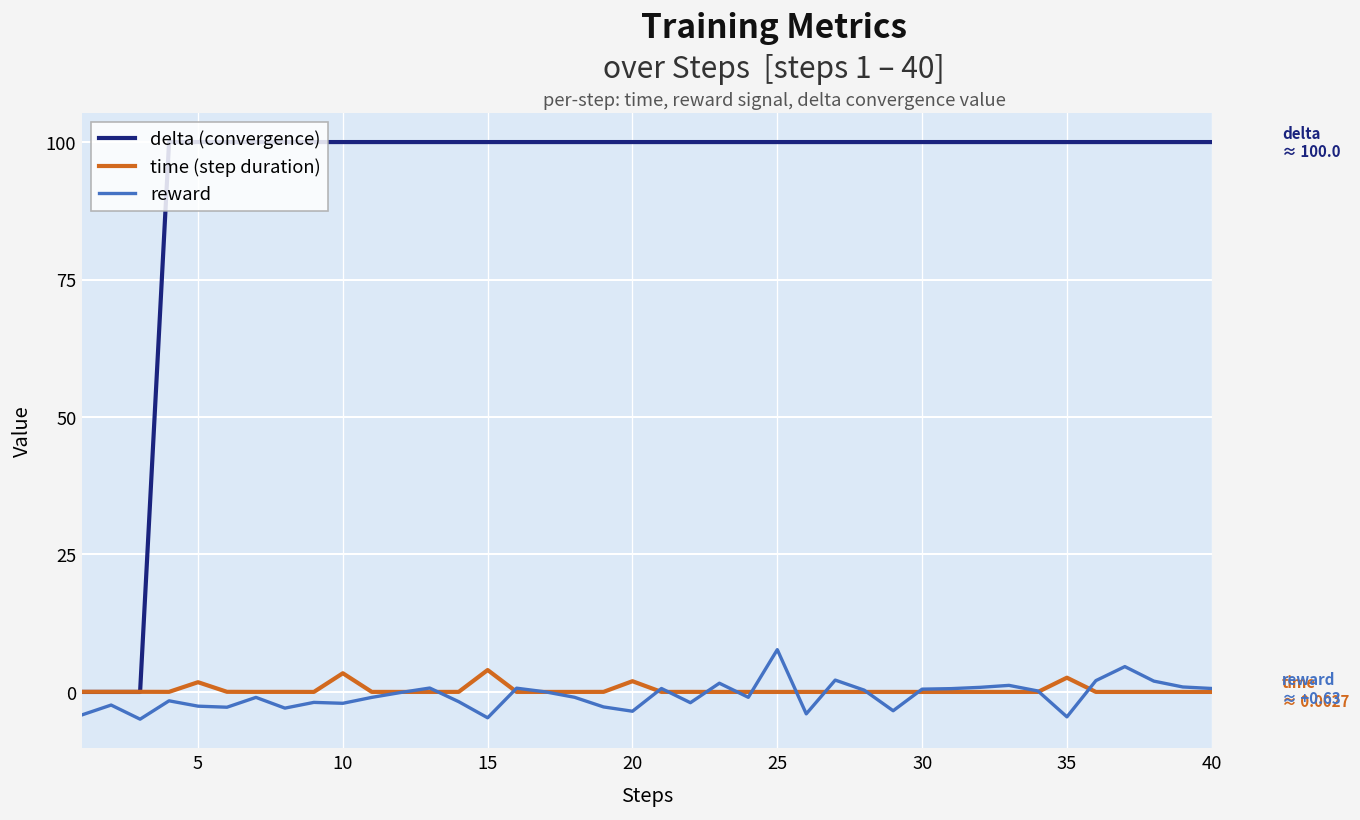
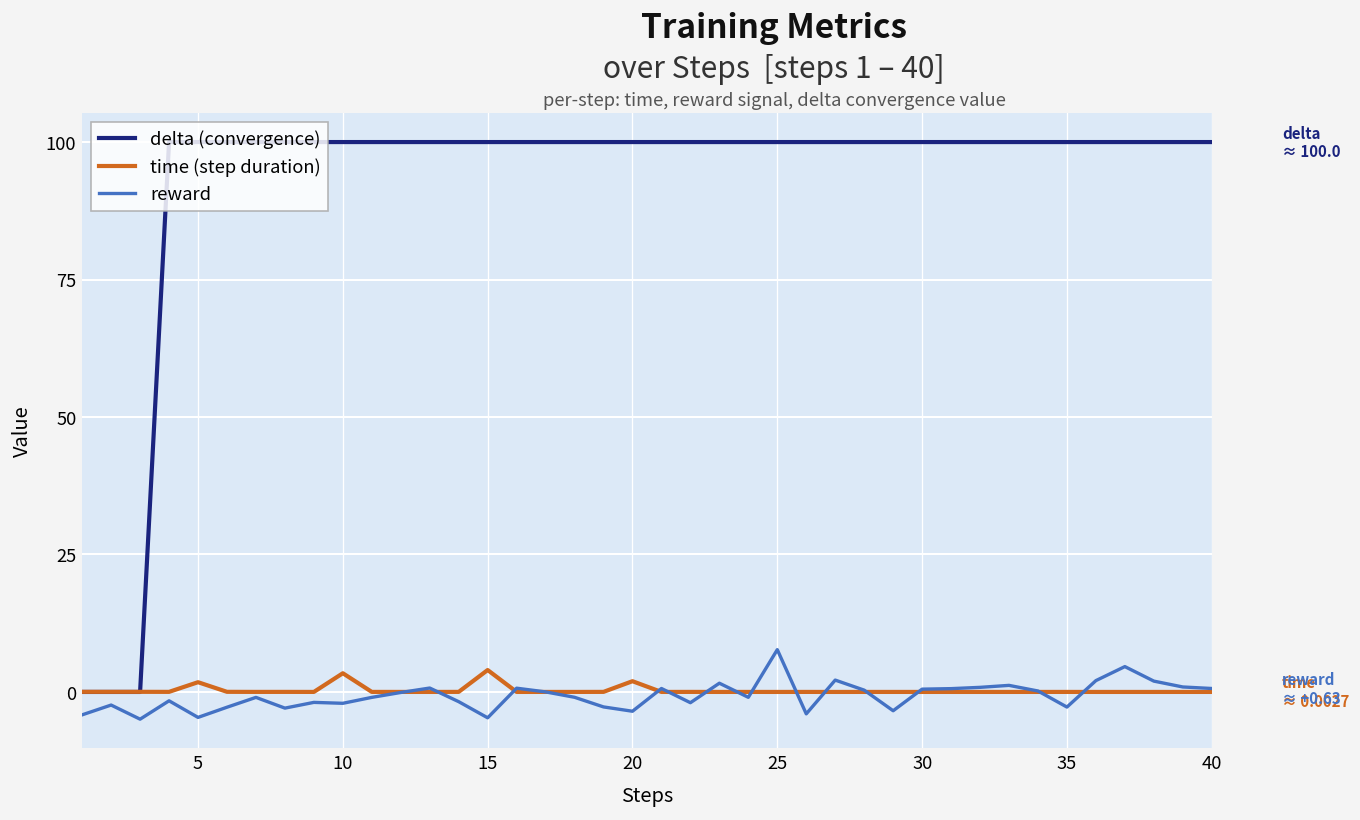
reward, 5: -3 -> -5
time (step duration), 35: 3 -> 0
reward, 35: -5 -> -3
